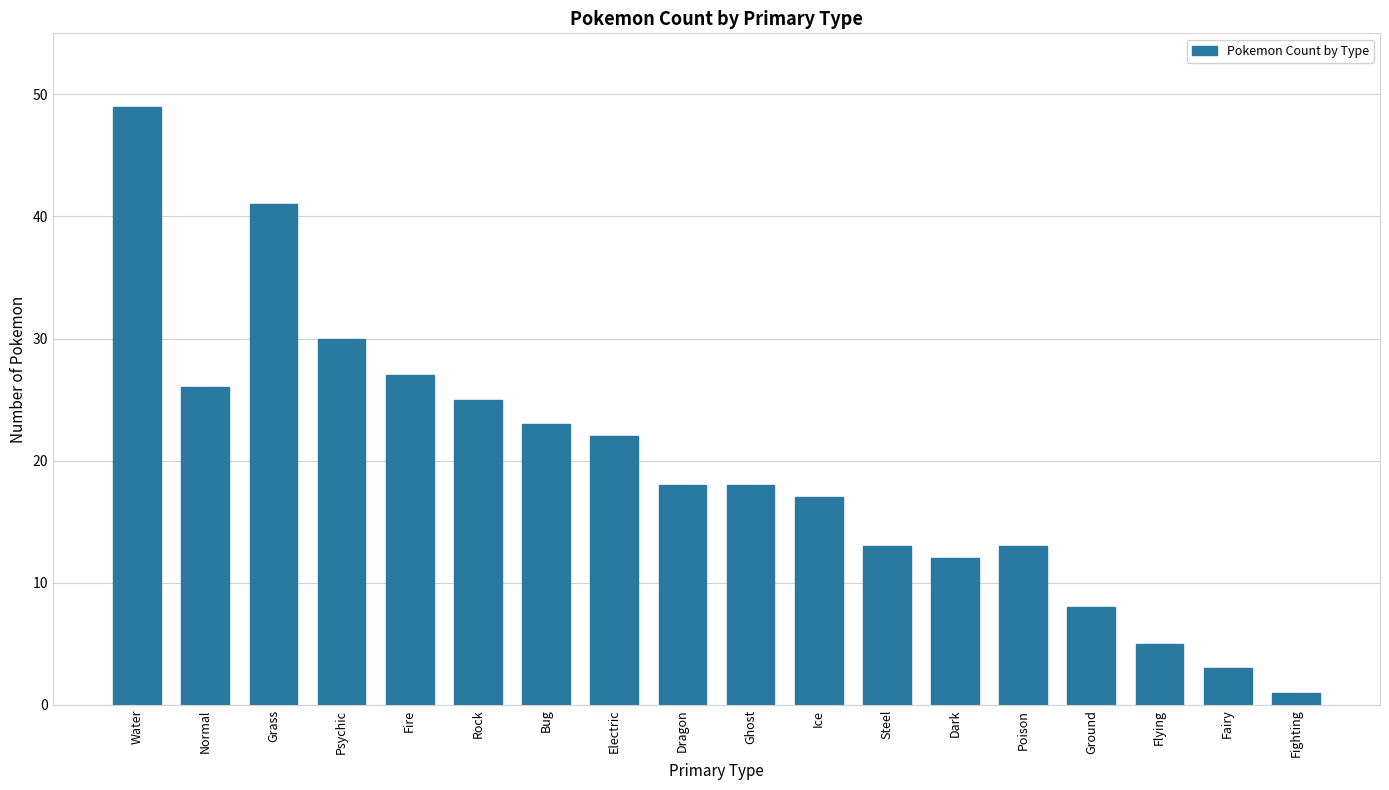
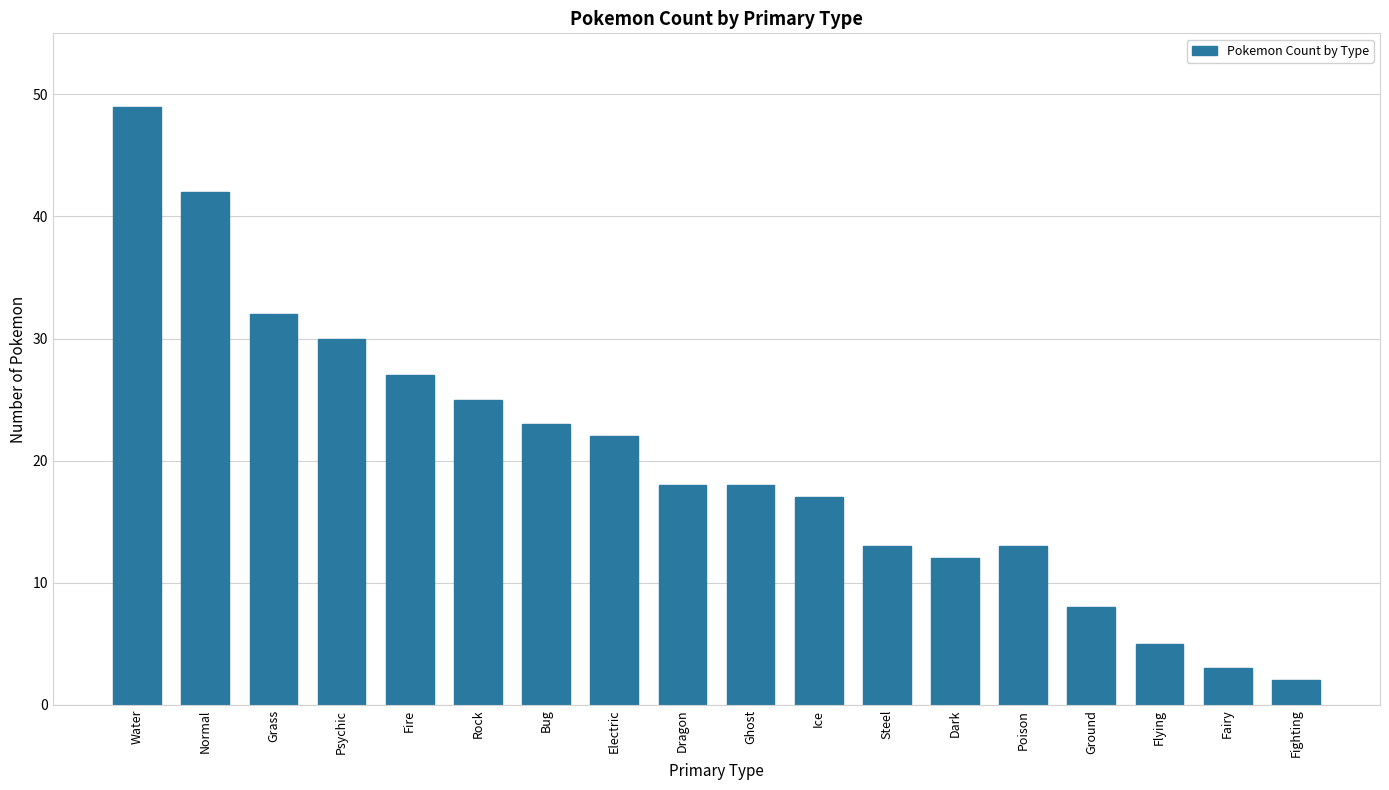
Normal: 26 -> 42
Grass: 41 -> 32
Fighting: 1 -> 2
